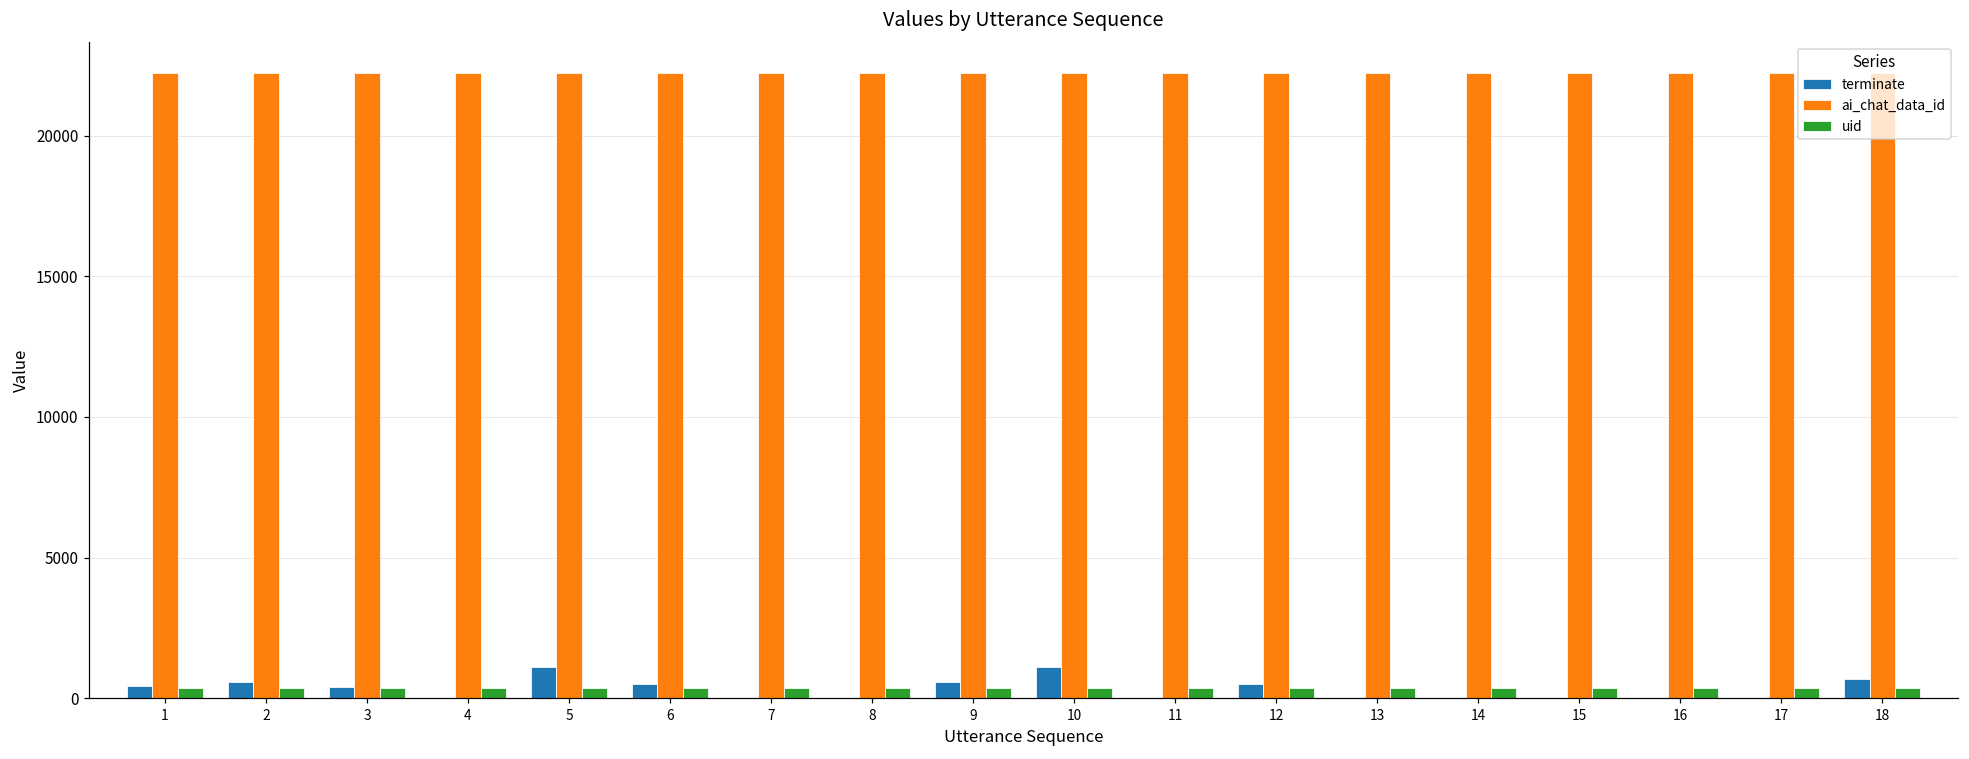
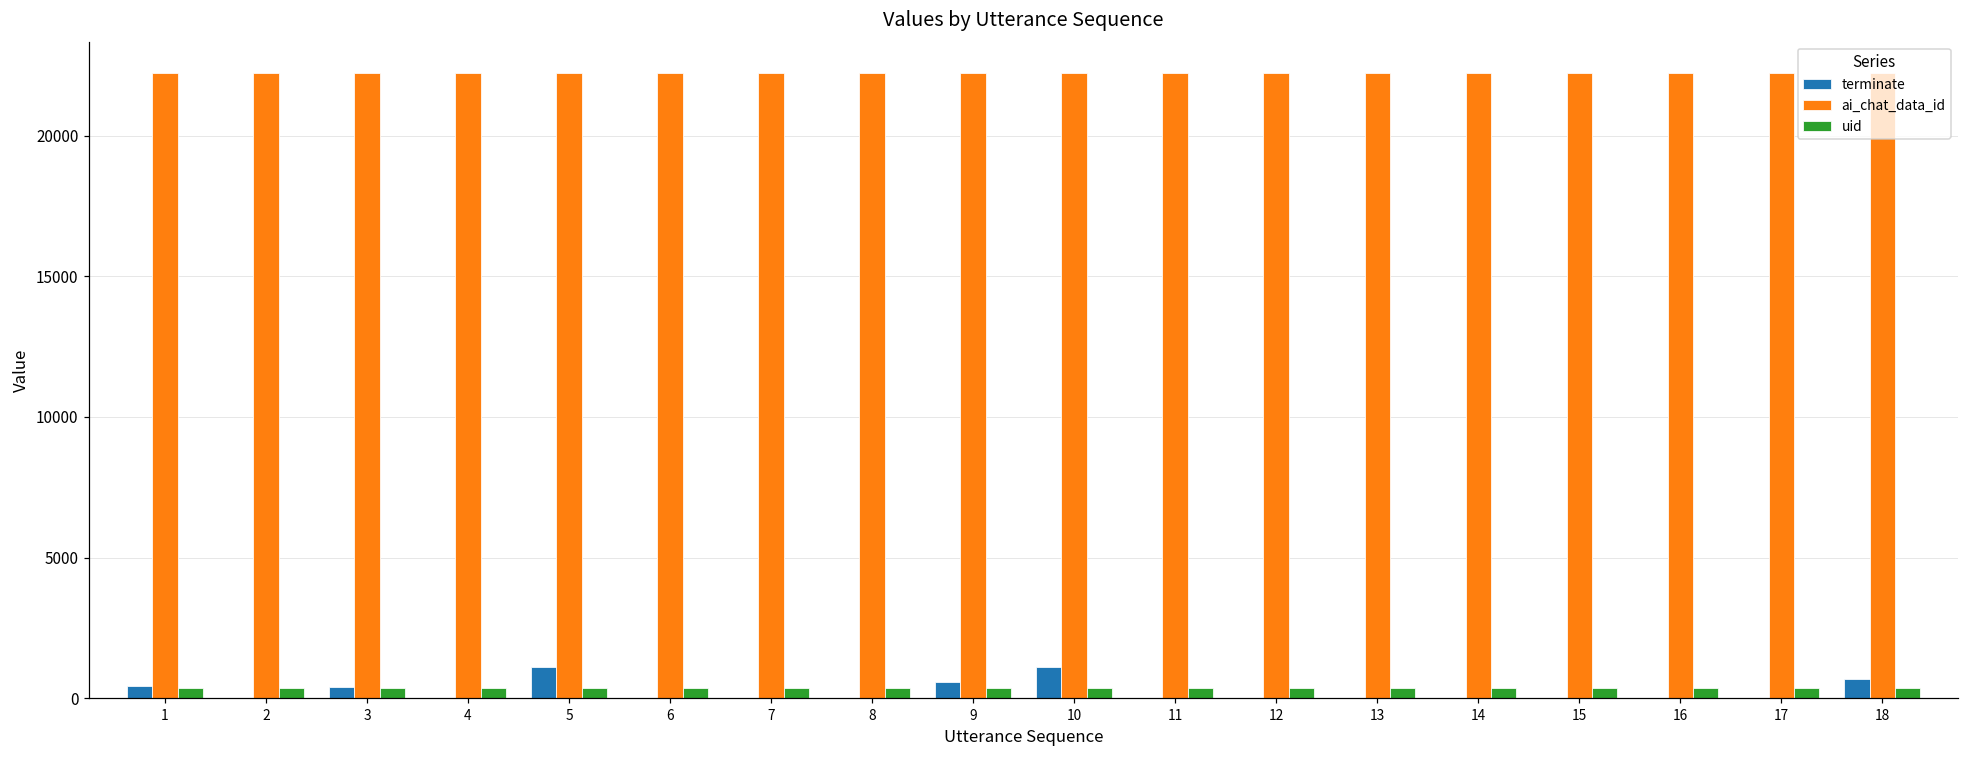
terminate, 2: 600 -> 0
terminate, 6: 500 -> 0
terminate, 12: 500 -> 0
